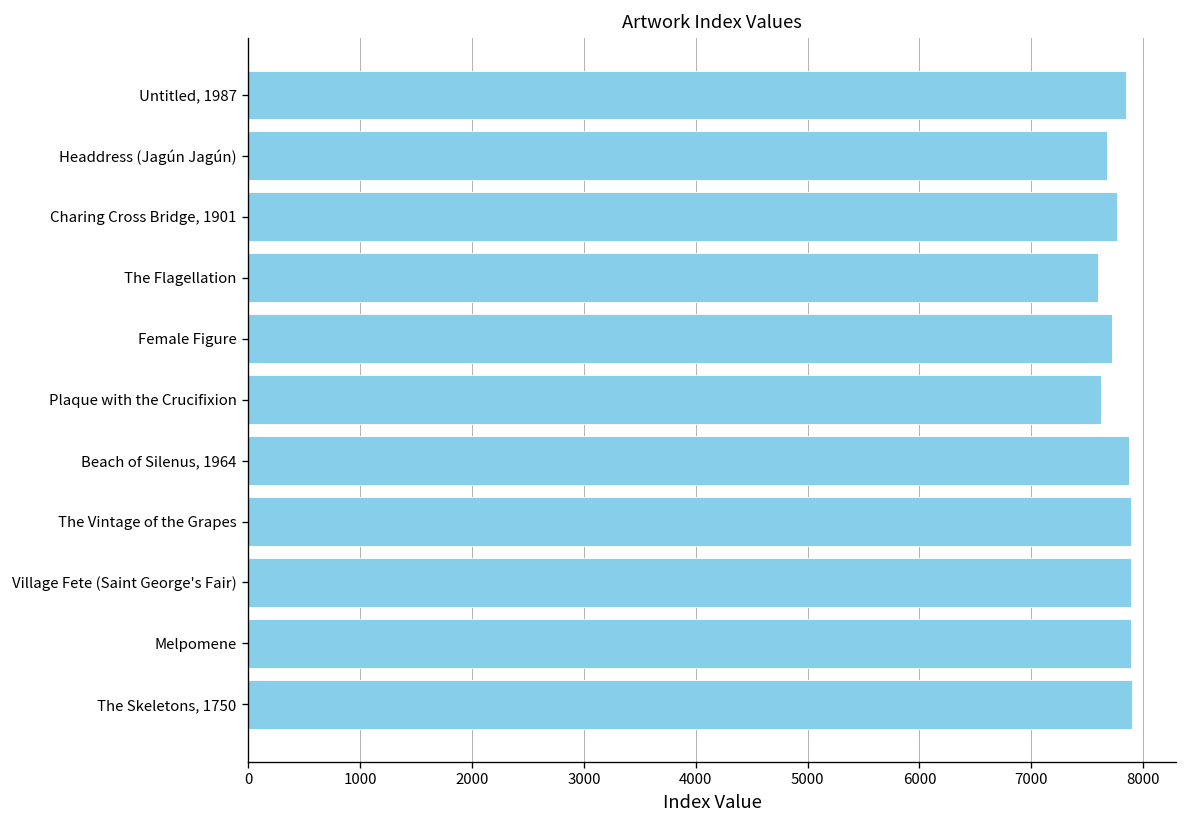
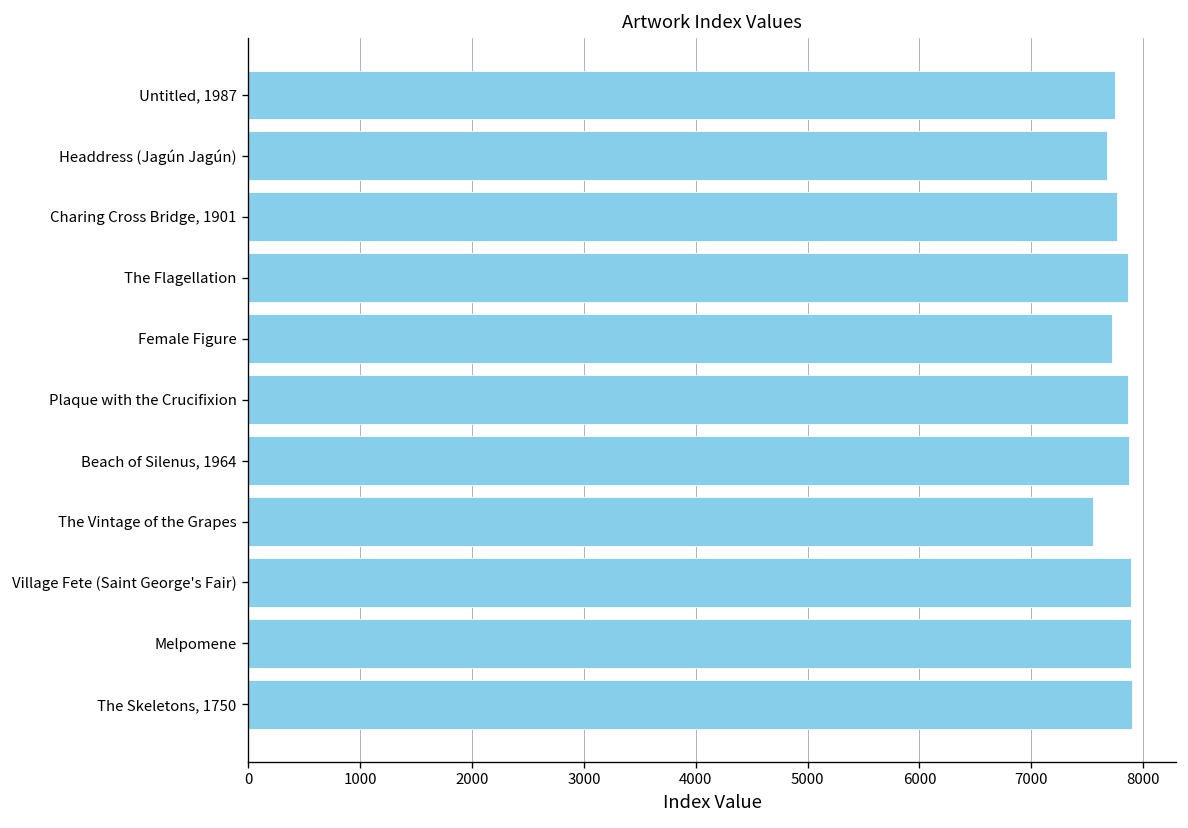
Untitled, 1987: 7900 -> 7700
The Flagellation: 7600 -> 7900
Plaque with the Crucifixion: 7600 -> 7900
The Vintage of the Grapes: 7900 -> 7600
